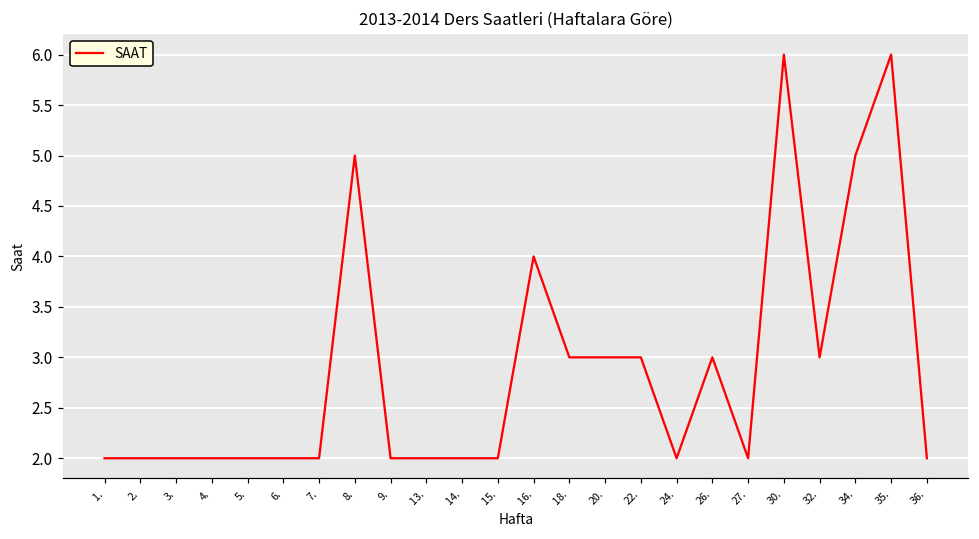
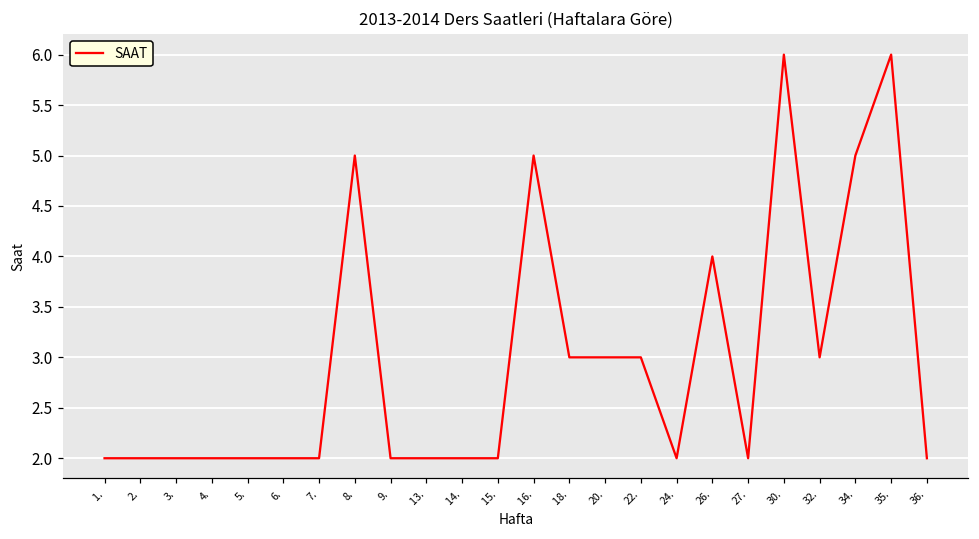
16.: 4 -> 5
26.: 3 -> 4
